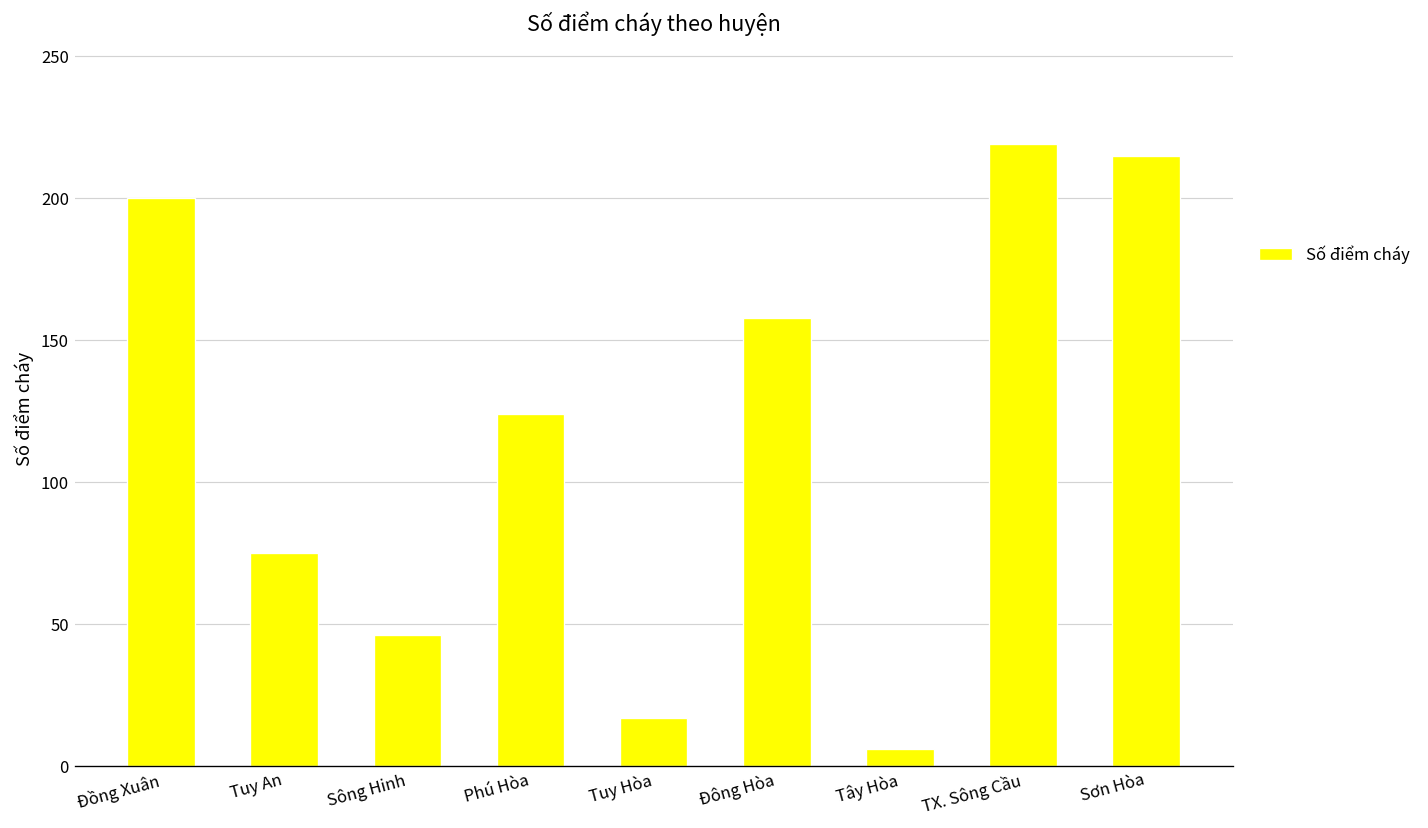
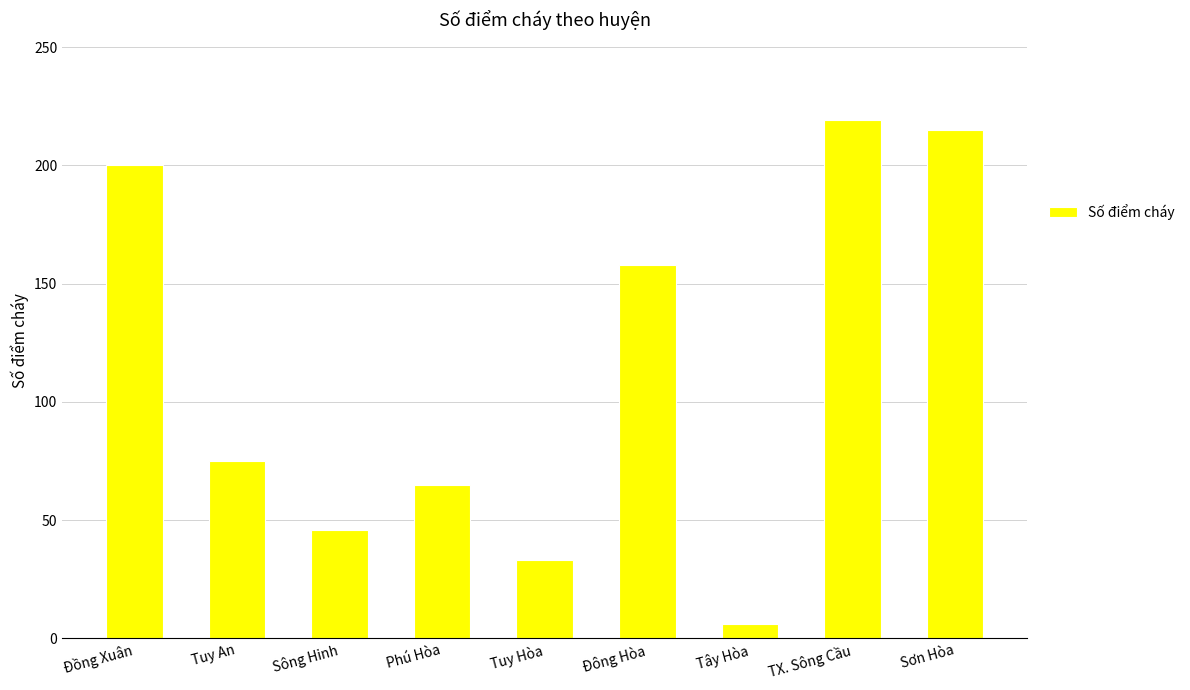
Phú Hòa: 124 -> 65
Tuy Hòa: 17 -> 33
